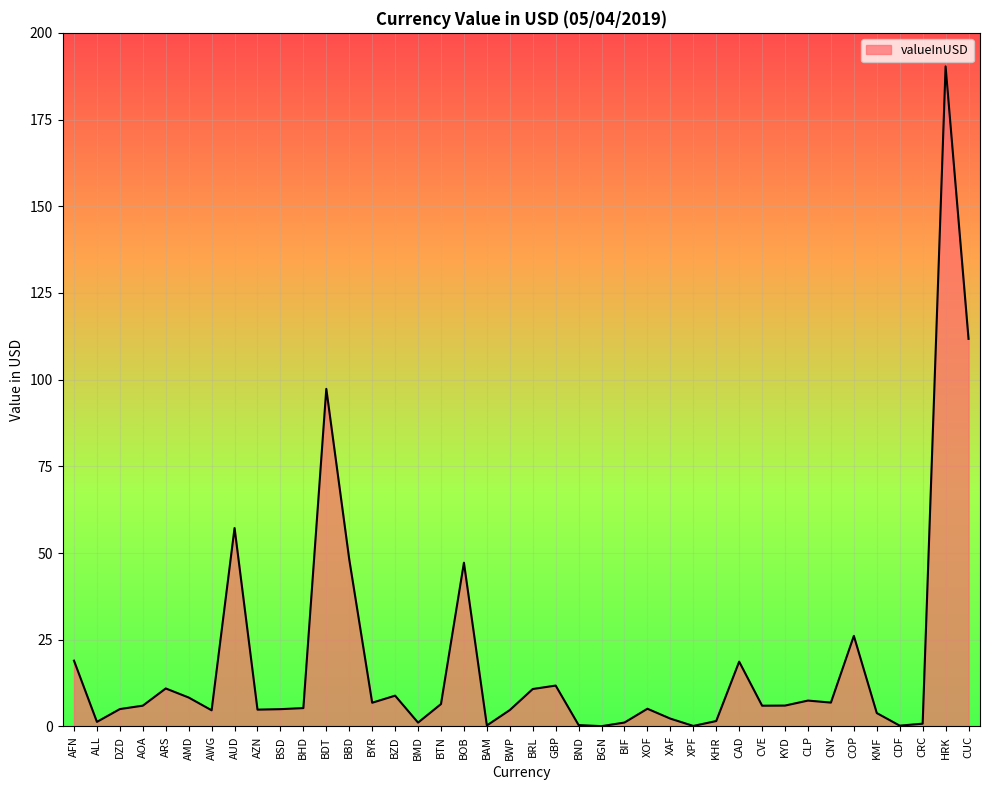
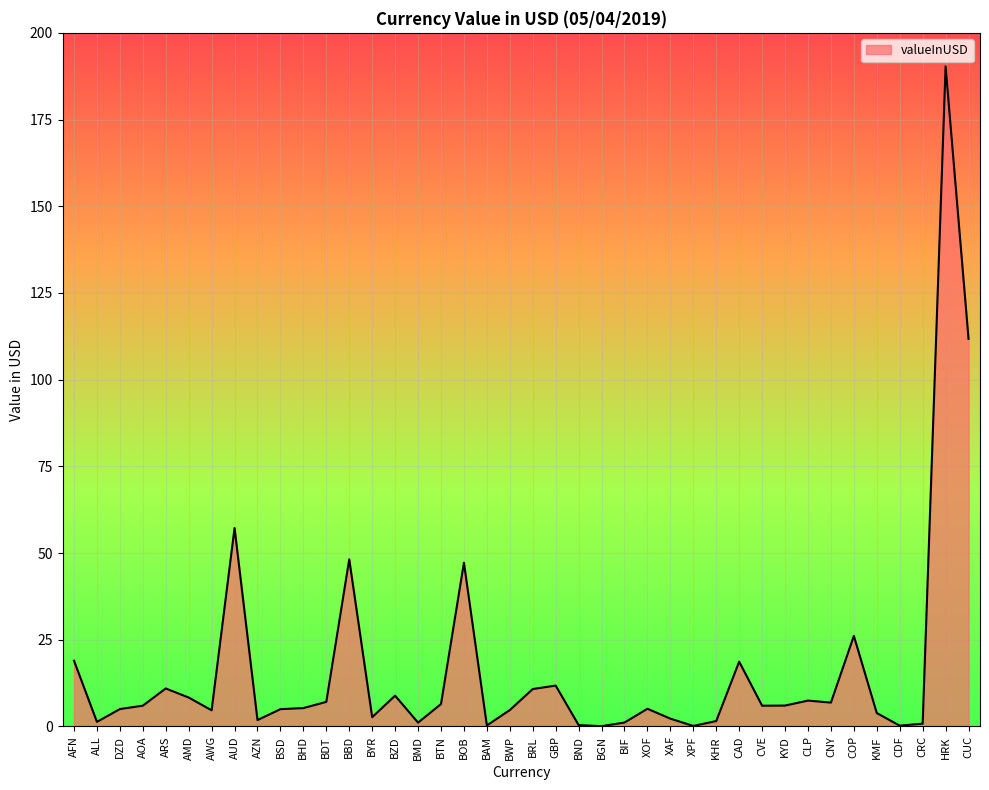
AZN: 5 -> 2
BDT: 97 -> 7
BYR: 7 -> 3
